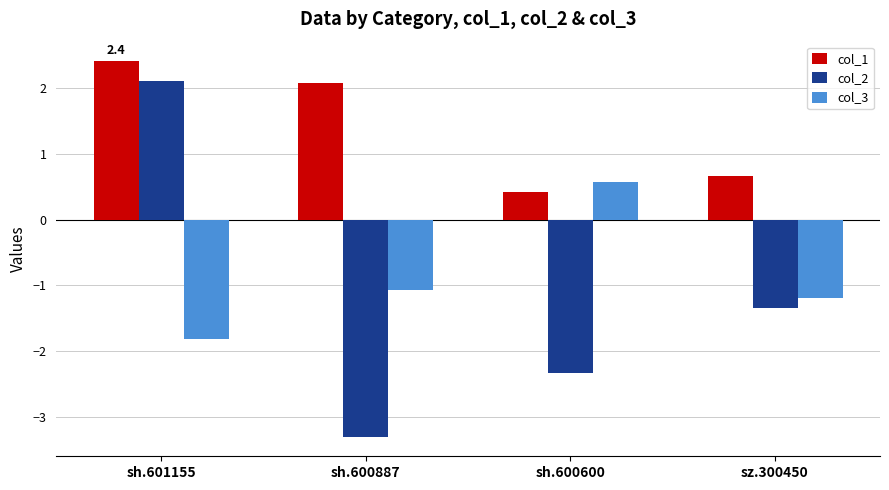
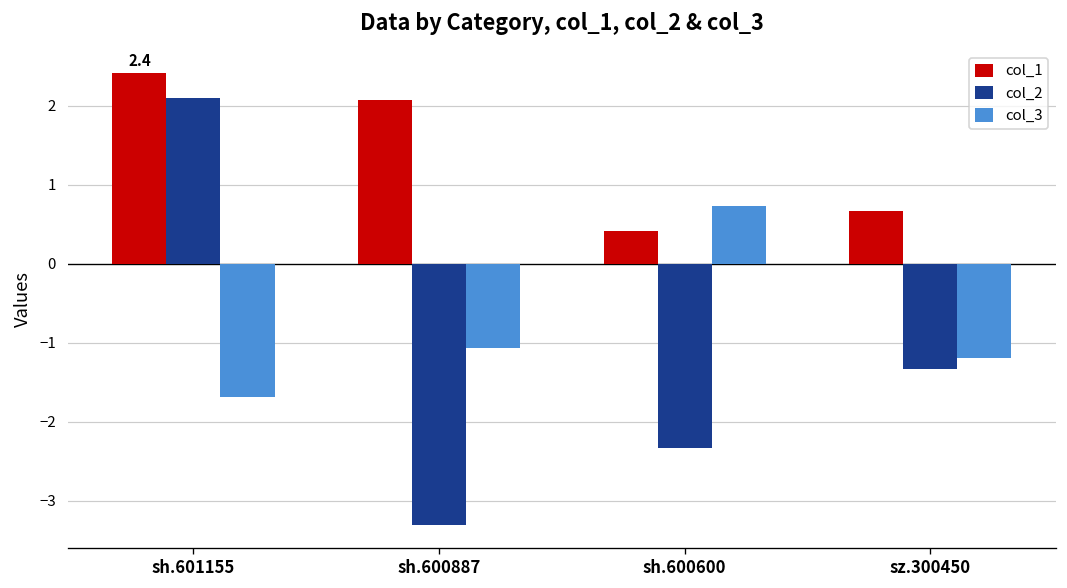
col_3, sh.601155: -1.8 -> -1.7
col_3, sh.600600: 0.6 -> 0.7
